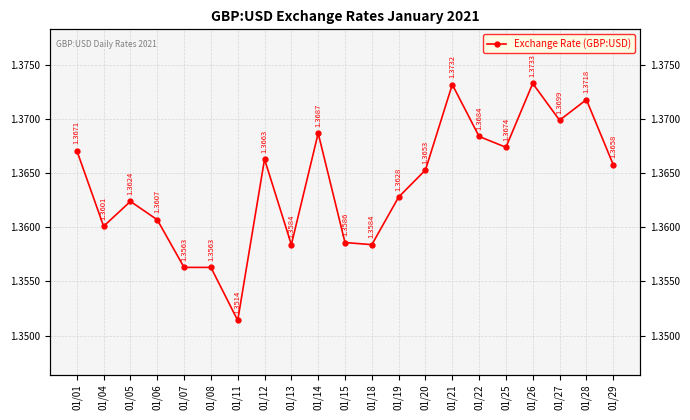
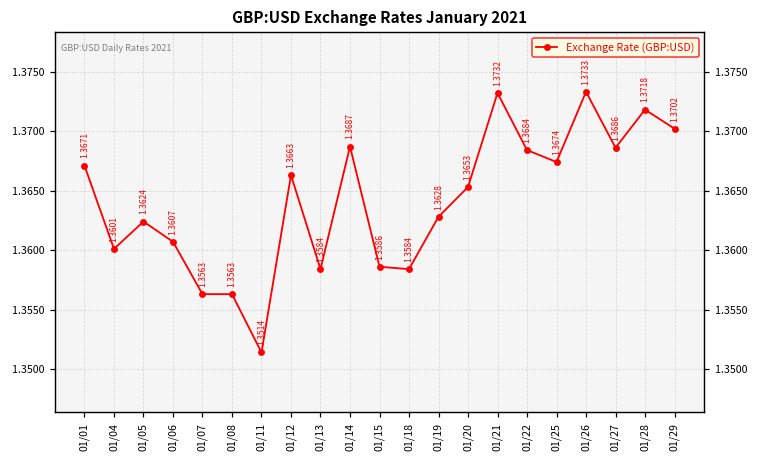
01/27: 1.3699 -> 1.3686
01/29: 1.3658 -> 1.3702
